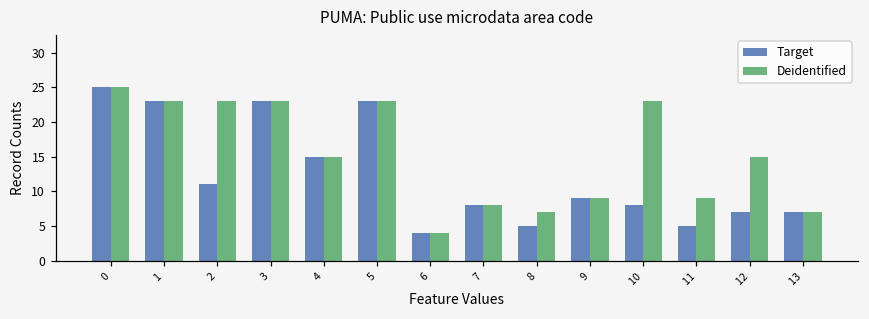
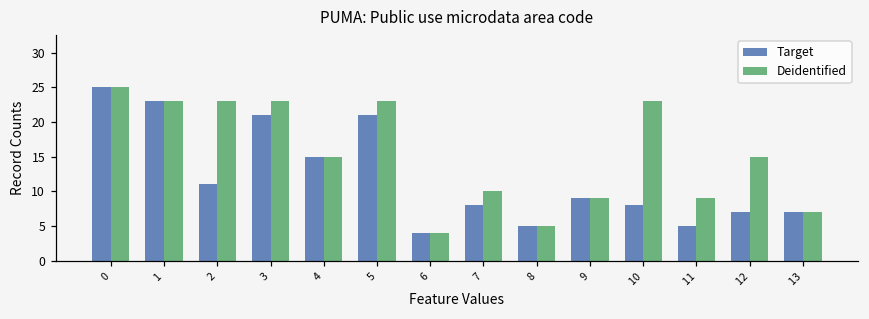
Target, 3: 23 -> 21
Target, 5: 23 -> 21
Deidentified, 7: 8 -> 10
Deidentified, 8: 7 -> 5
